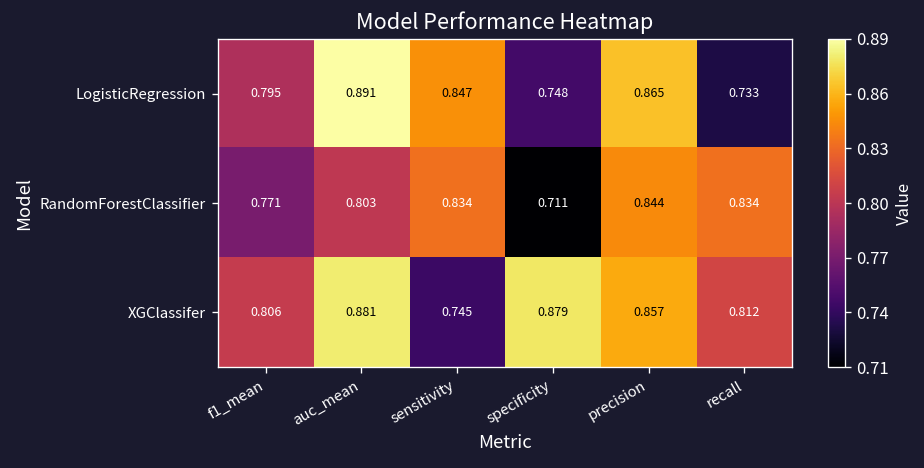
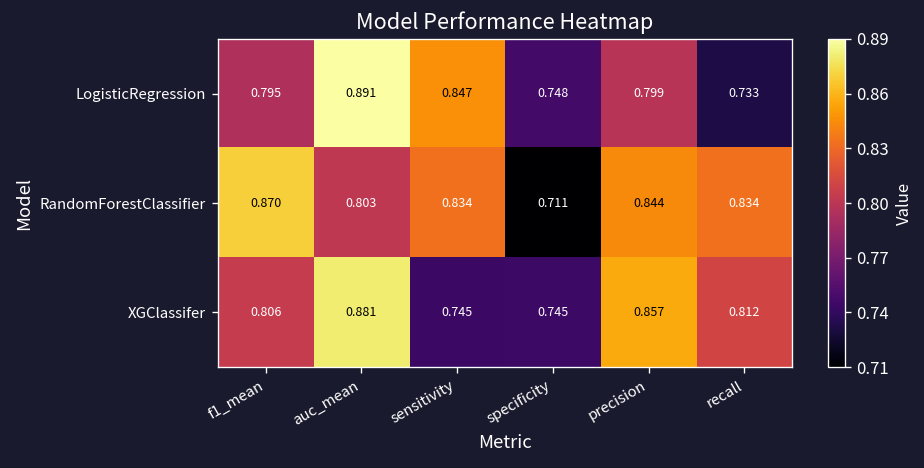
LogisticRegression, precision: 0.865 -> 0.799
RandomForestClassifier, f1_mean: 0.771 -> 0.870
XGClassifer, specificity: 0.879 -> 0.745
